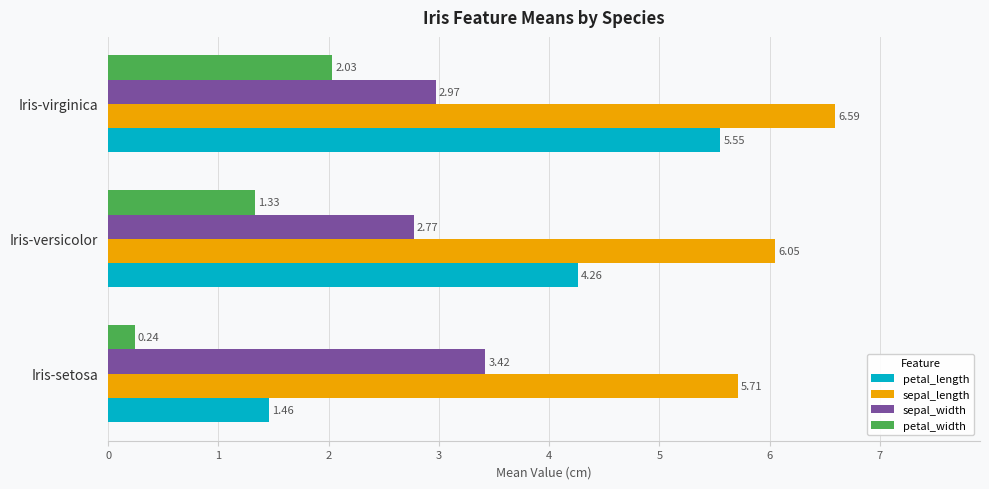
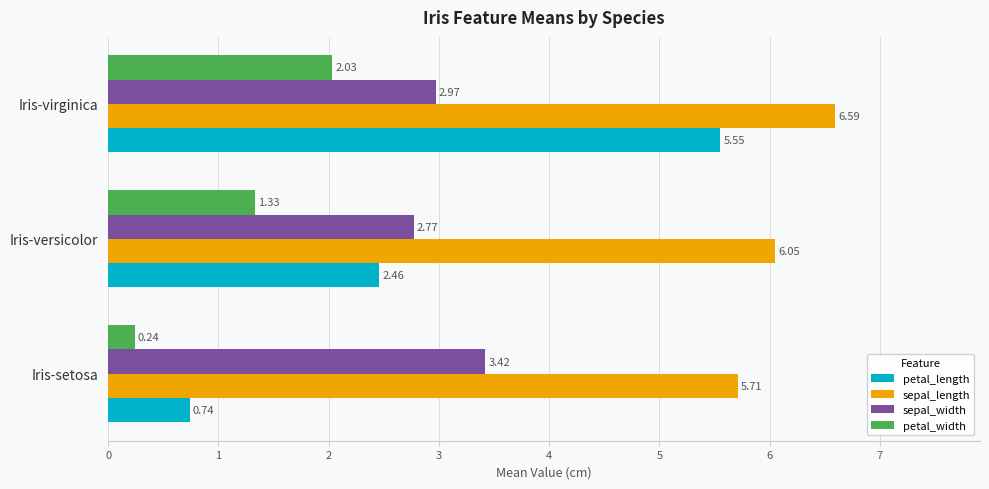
petal_length, Iris-versicolor: 4.26 -> 2.46
petal_length, Iris-setosa: 1.46 -> 0.74
